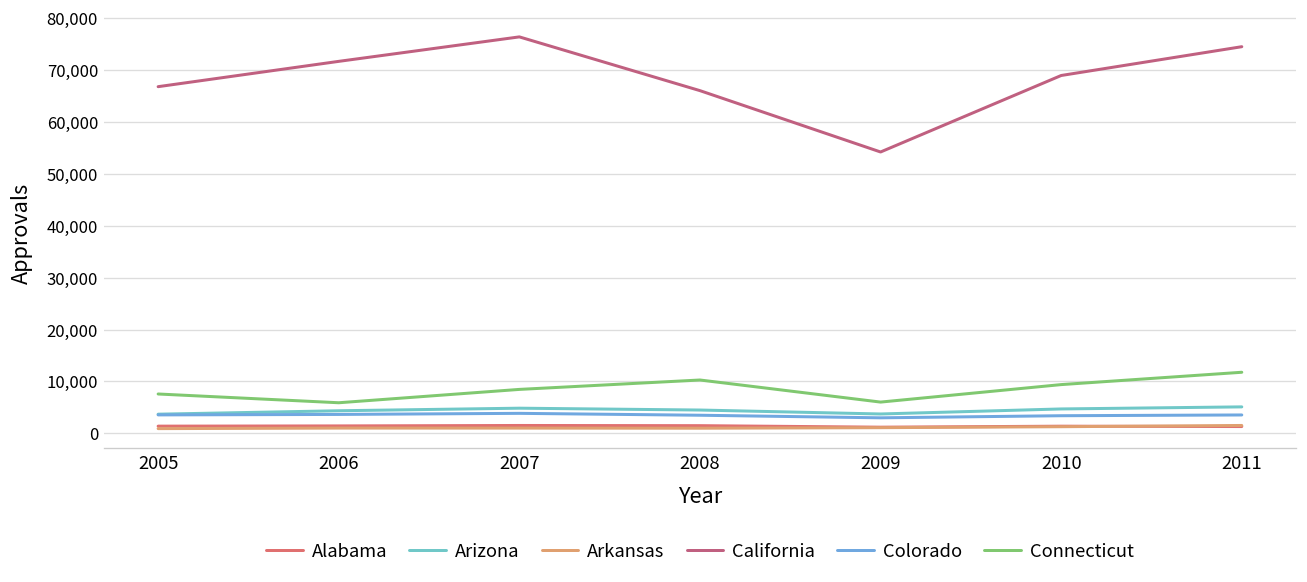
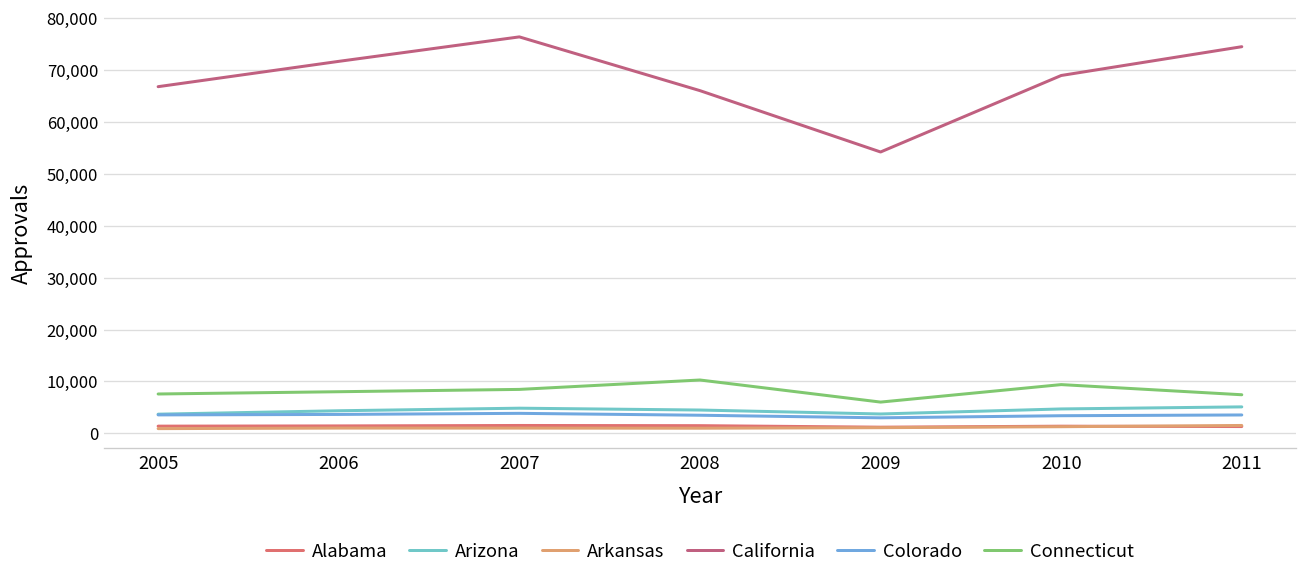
Connecticut, 2006: 6,000 -> 8,000
Connecticut, 2011: 12,000 -> 7,000
